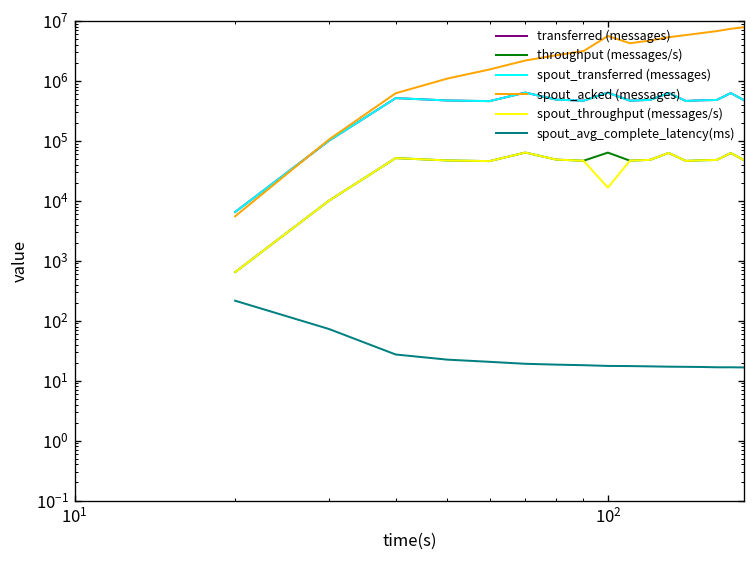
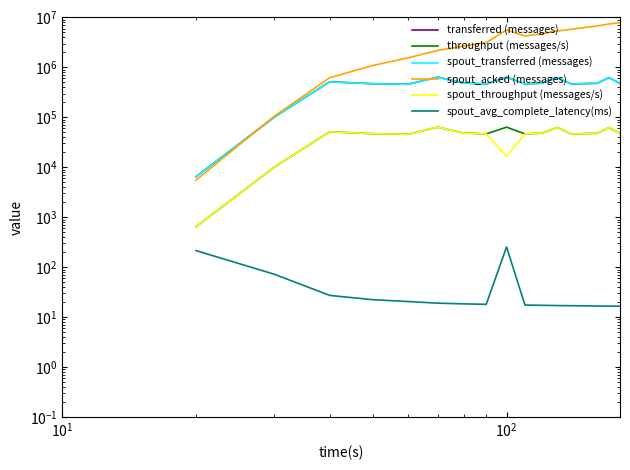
spout_avg_complete_latency(ms), 10^2: 18 -> 300
